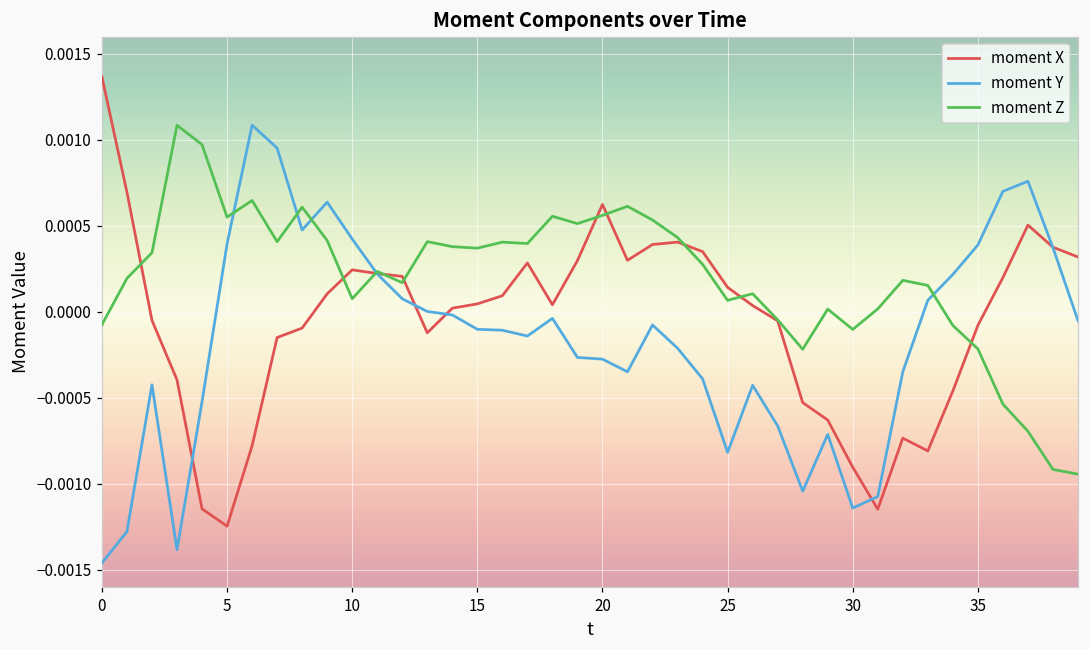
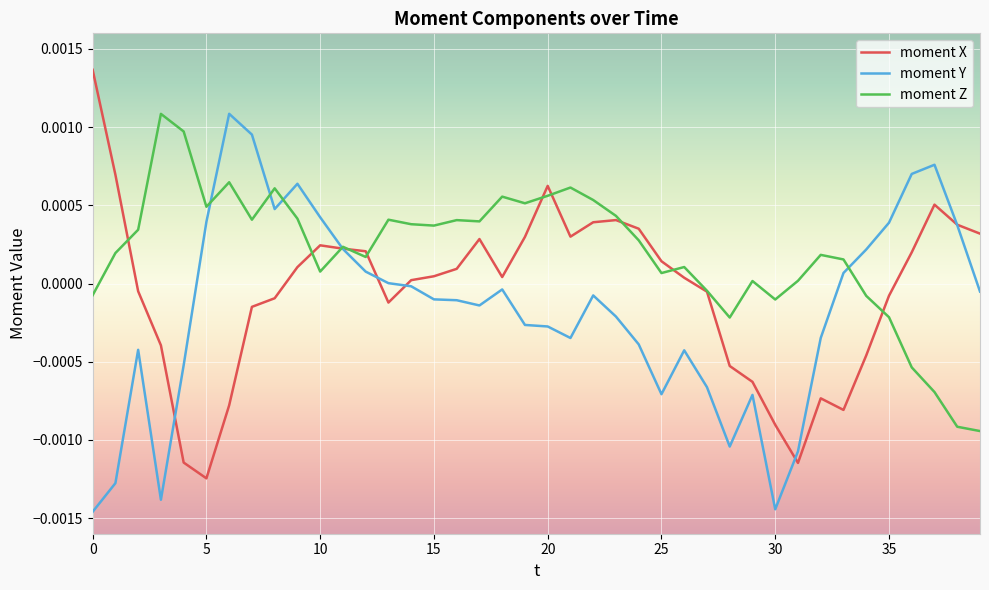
moment Z, 5: 0.00055 -> 0.00049
moment Y, 25: -0.00082 -> -0.00071
moment Y, 30: -0.00114 -> -0.00144
